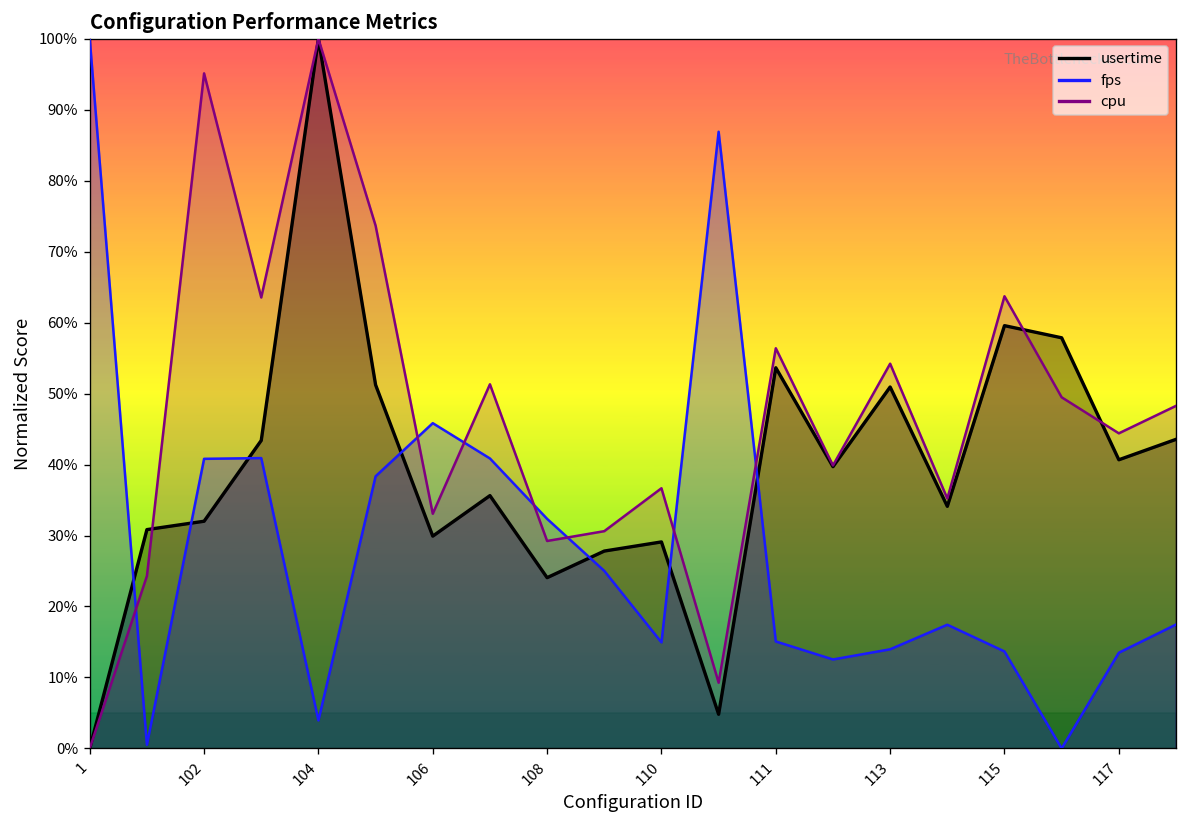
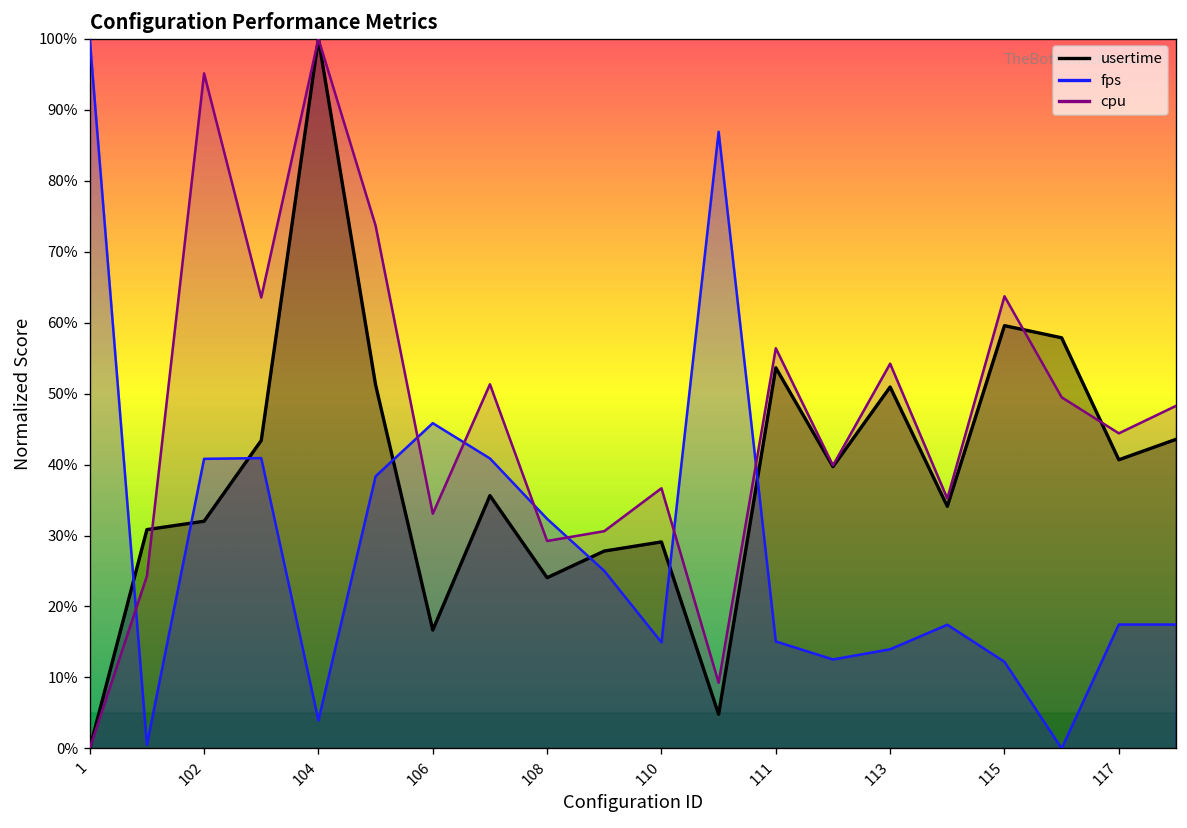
usertime, 106: 30% -> 17%
fps, 115: 14% -> 12%
fps, 117: 13% -> 17%
